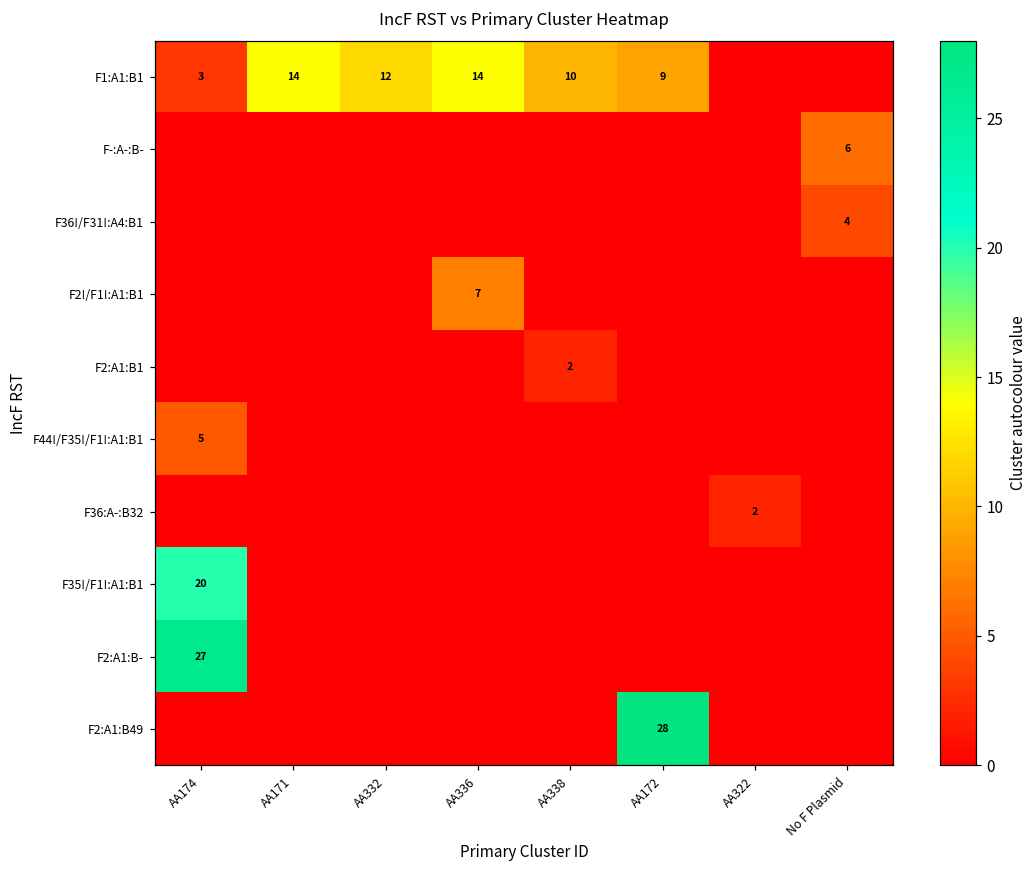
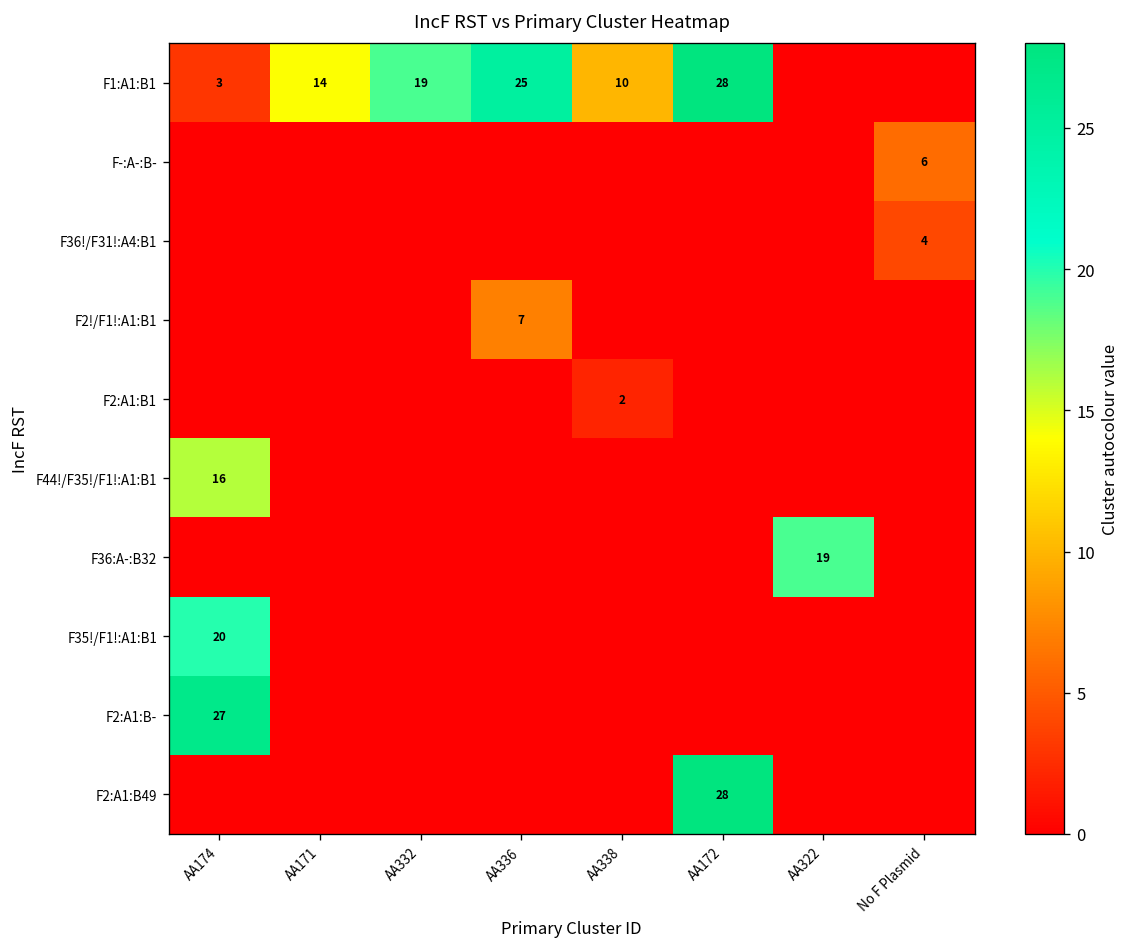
F1:A1:B1, AA332: 12 -> 19
F1:A1:B1, AA336: 14 -> 25
F1:A1:B1, AA172: 9 -> 28
F44!/F35!/F1!:A1:B1, AA174: 5 -> 16
F36:A-:B32, AA322: 2 -> 19
